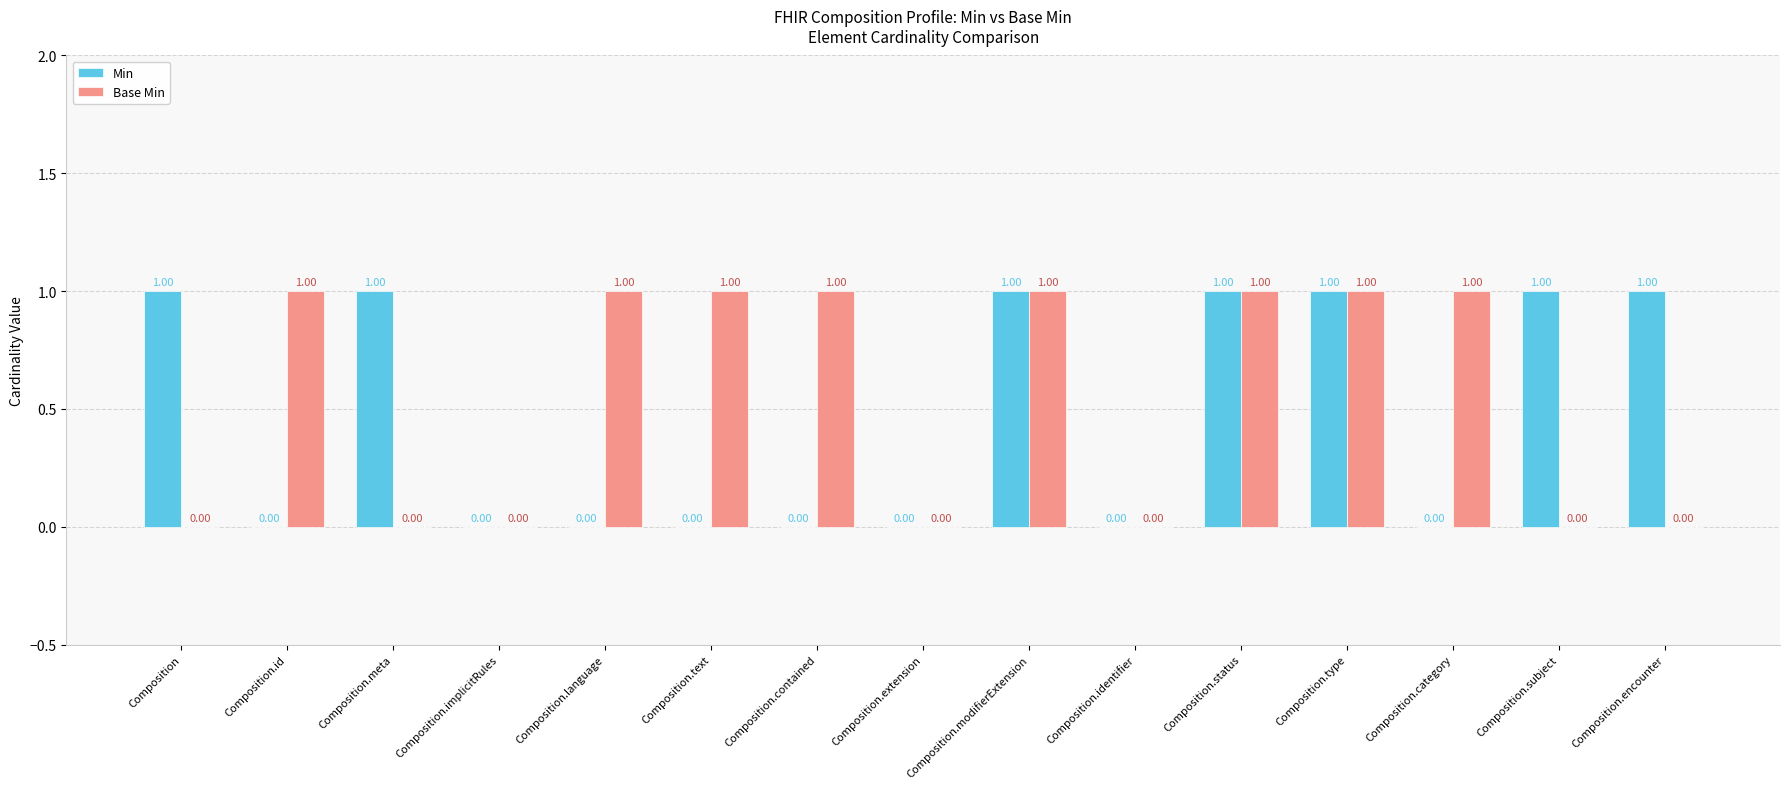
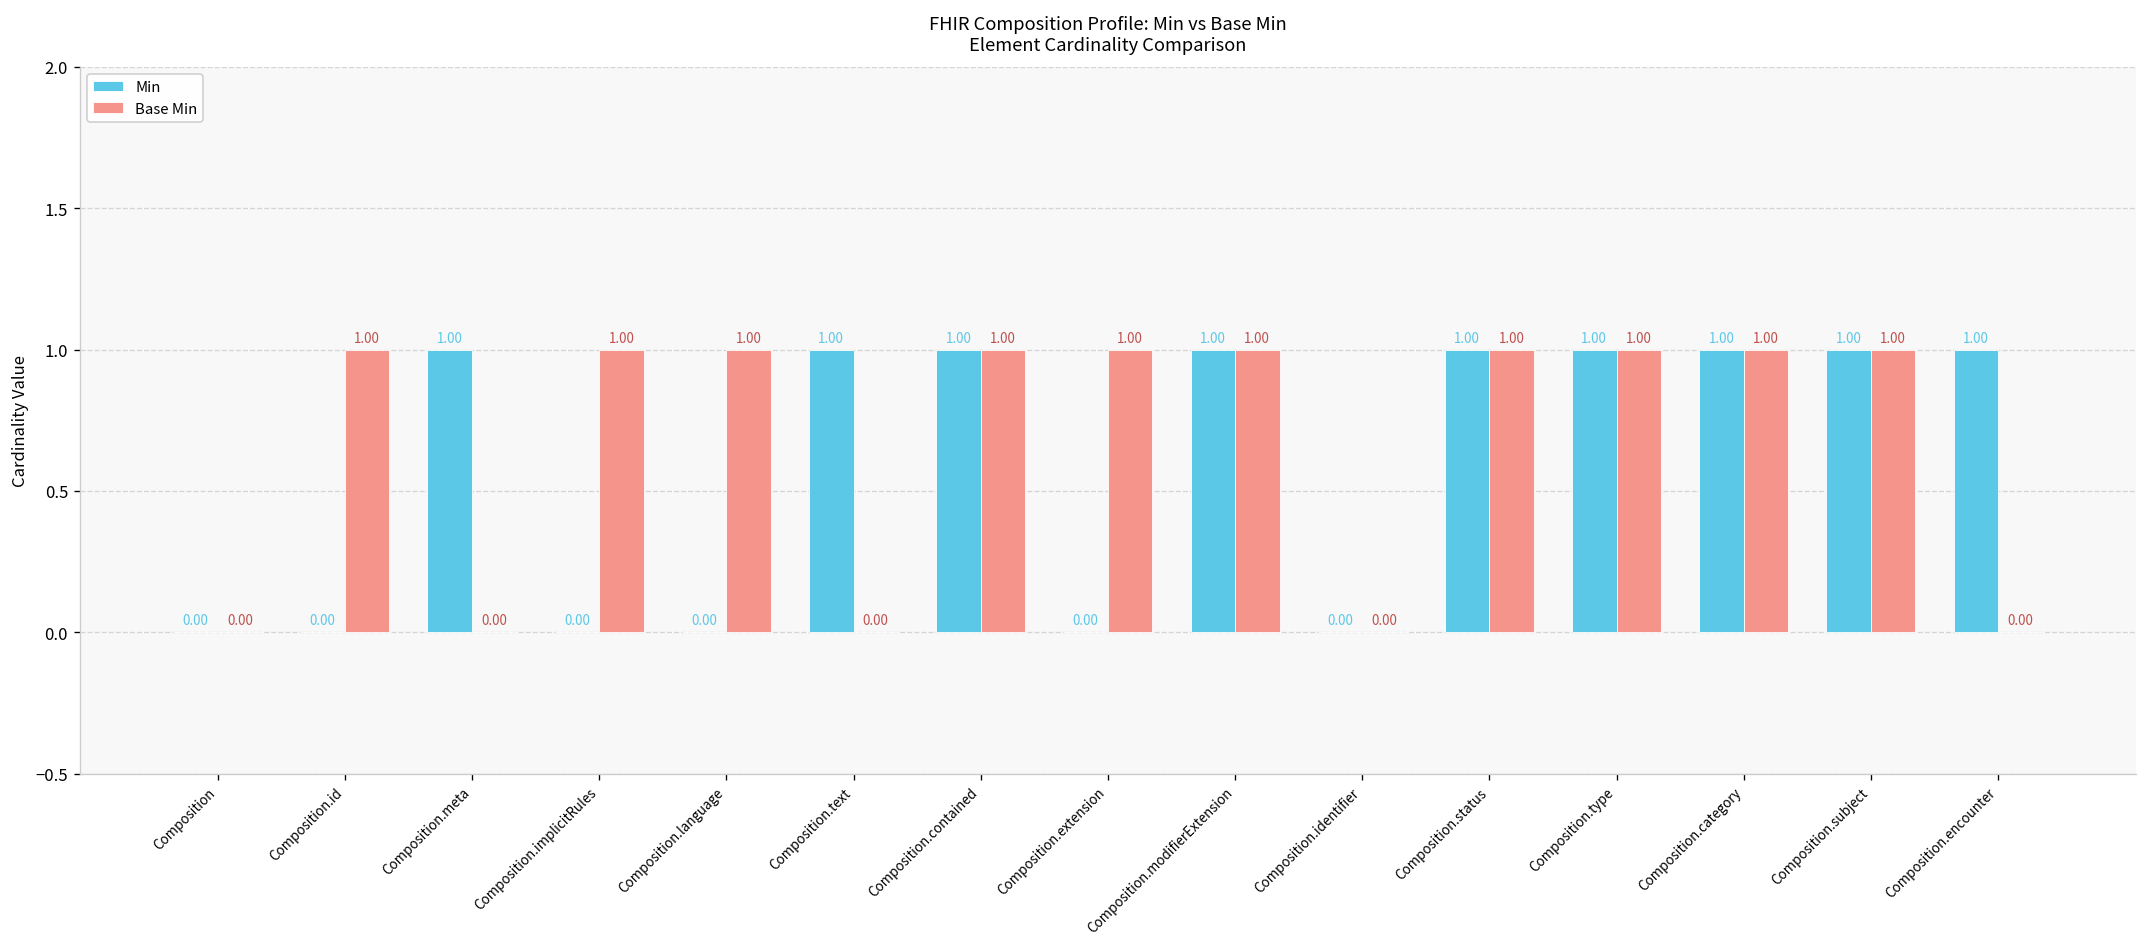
Min, Composition: 1.00 -> 0.00
Base Min, Composition.implicitRules: 0.00 -> 1.00
Min, Composition.text: 0.00 -> 1.00
Base Min, Composition.text: 1.00 -> 0.00
Min, Composition.contained: 0.00 -> 1.00
Base Min, Composition.extension: 0.00 -> 1.00
Min, Composition.category: 0.00 -> 1.00
Base Min, Composition.subject: 0.00 -> 1.00
